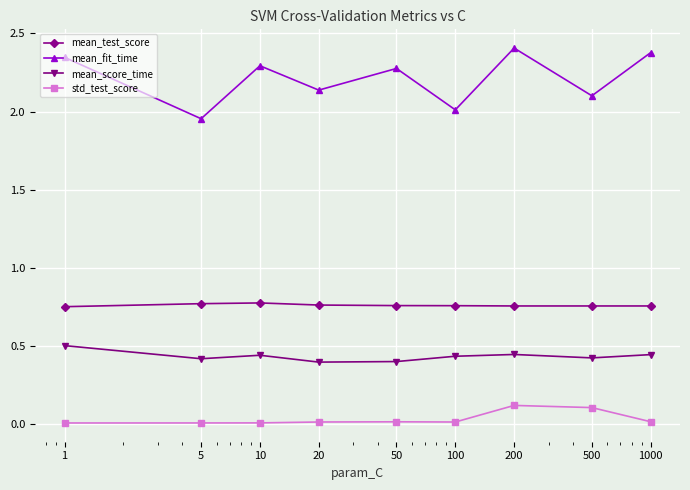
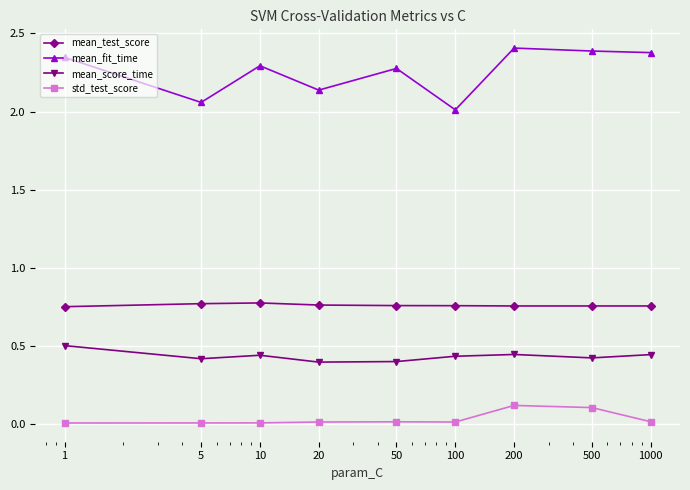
mean_fit_time, 5: 1.95 -> 2.06
mean_fit_time, 500: 2.10 -> 2.39
